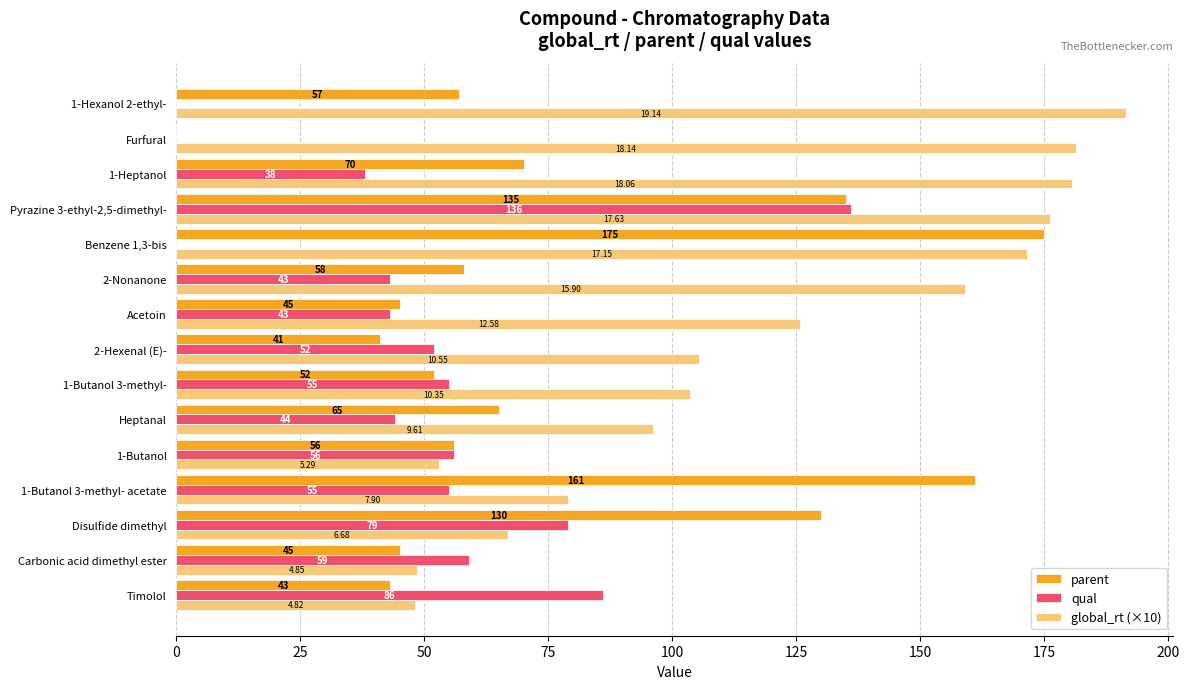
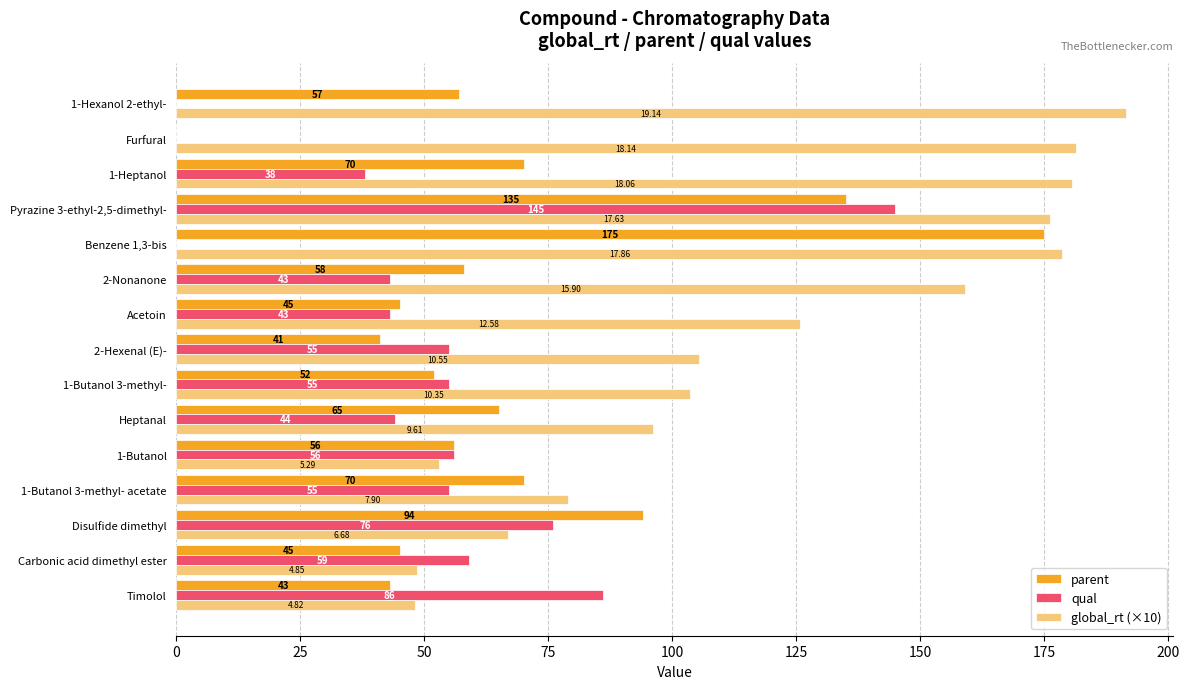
qual, Pyrazine 3-ethyl-2,5-dimethyl-: 136 -> 145
global_rt (×10), Benzene 1,3-bis: 17.15 -> 17.86
qual, 2-Hexenal (E)-: 52 -> 55
parent, 1-Butanol 3-methyl- acetate: 161 -> 70
parent, Disulfide dimethyl: 130 -> 94
qual, Disulfide dimethyl: 79 -> 76
